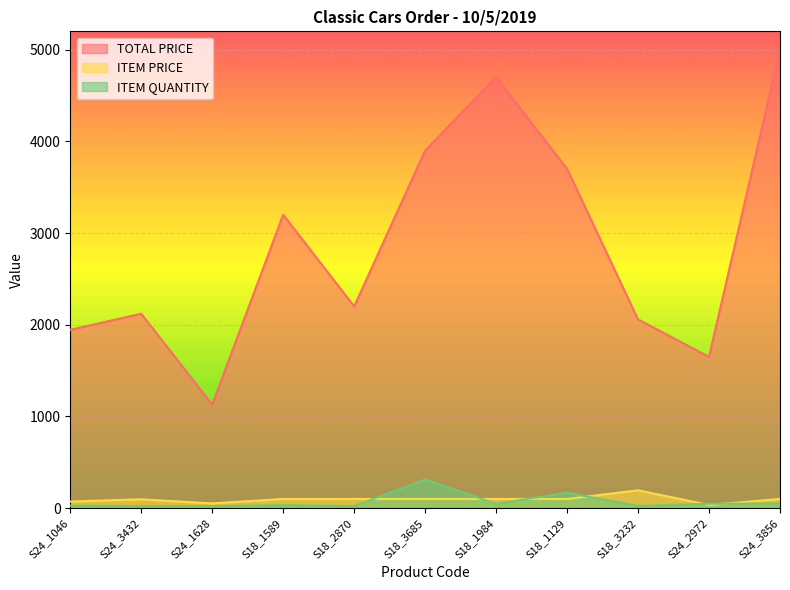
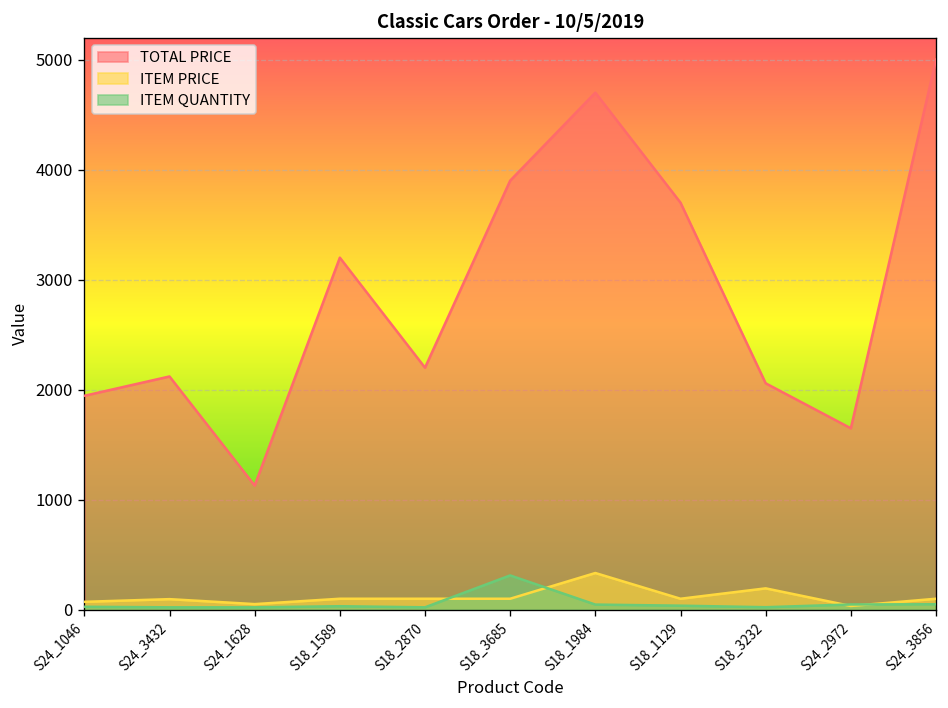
ITEM PRICE, S18_1984: 100 -> 300
ITEM QUANTITY, S18_1129: 200 -> 0
